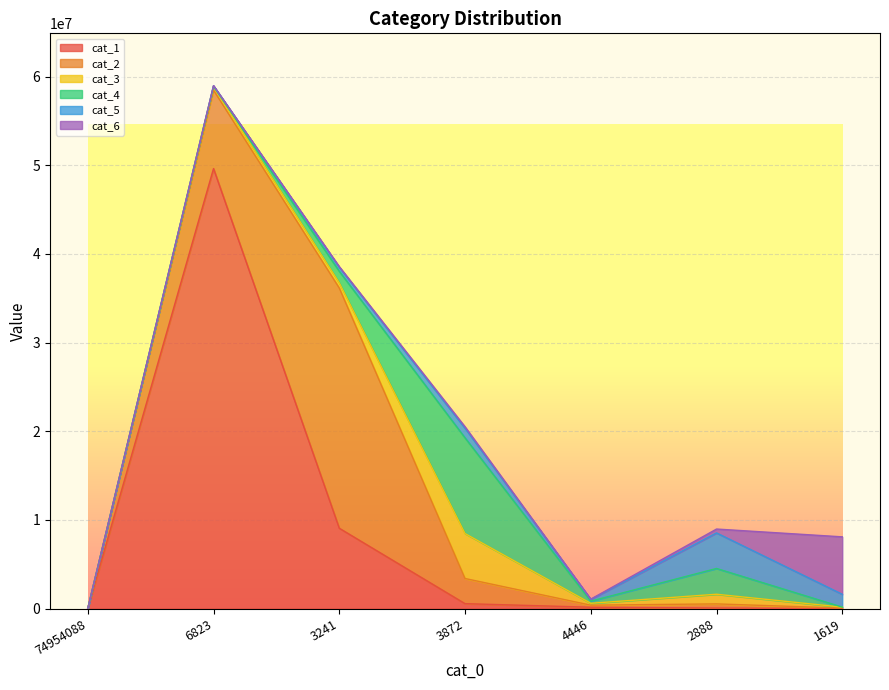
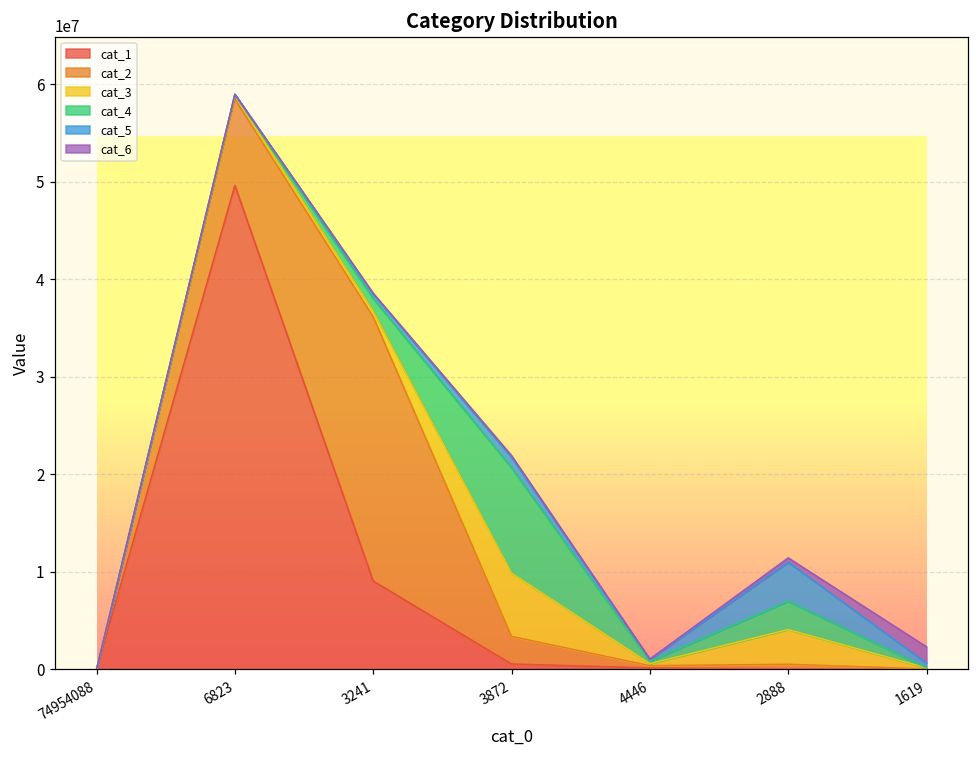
cat_3, 3872: 5000000 -> 6000000
cat_3, 2888: 1000000 -> 4000000
cat_5, 1619: 1000000 -> 0
cat_6, 1619: 6000000 -> 2000000
